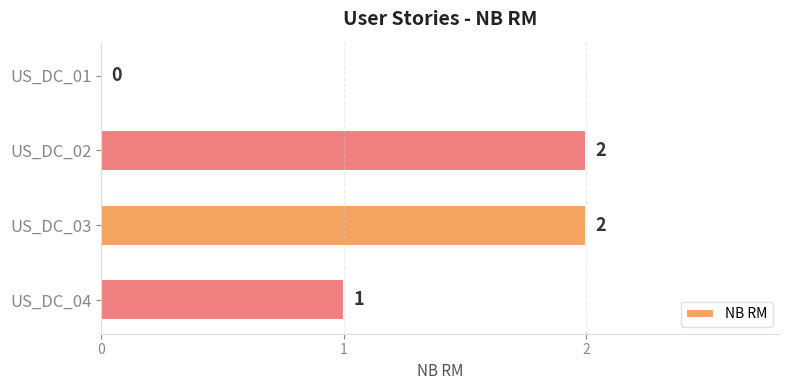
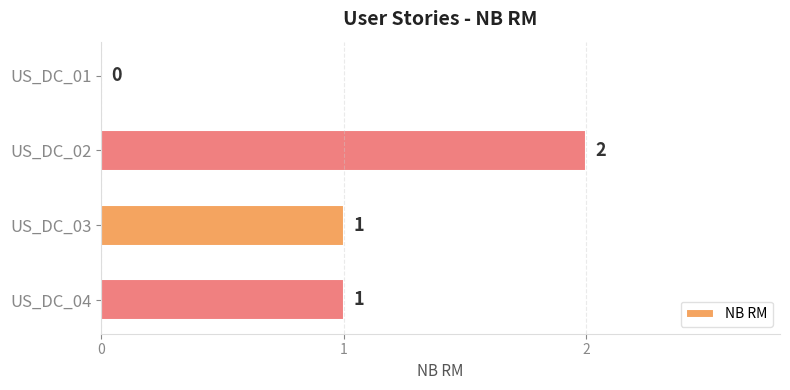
US_DC_03: 2 -> 1
